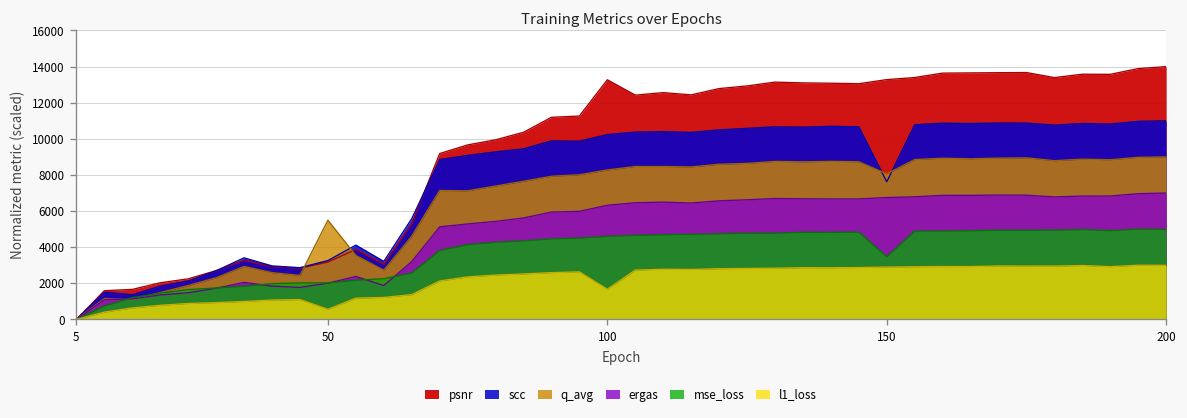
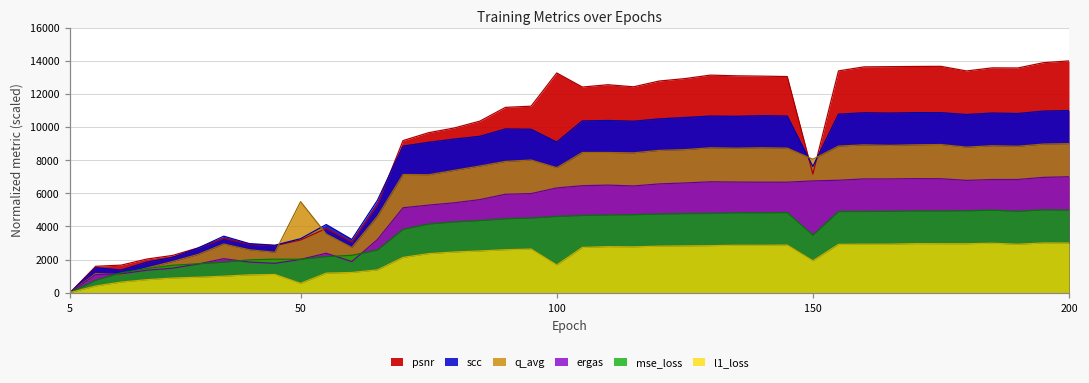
scc, 100: 10200 -> 9100
q_avg, 100: 8300 -> 7500
psnr, 150: 13300 -> 7200
l1_loss, 150: 2900 -> 1900
